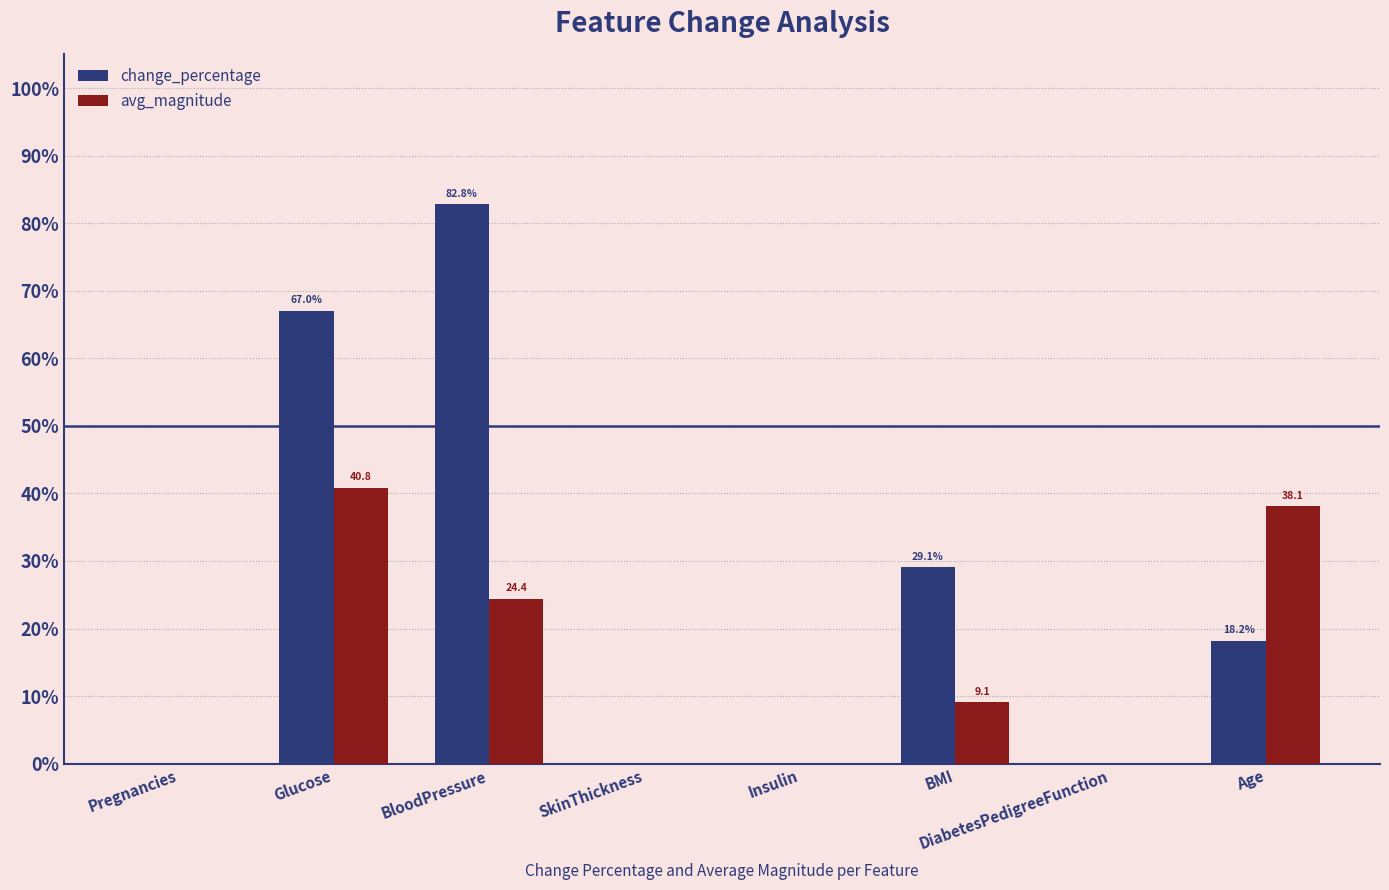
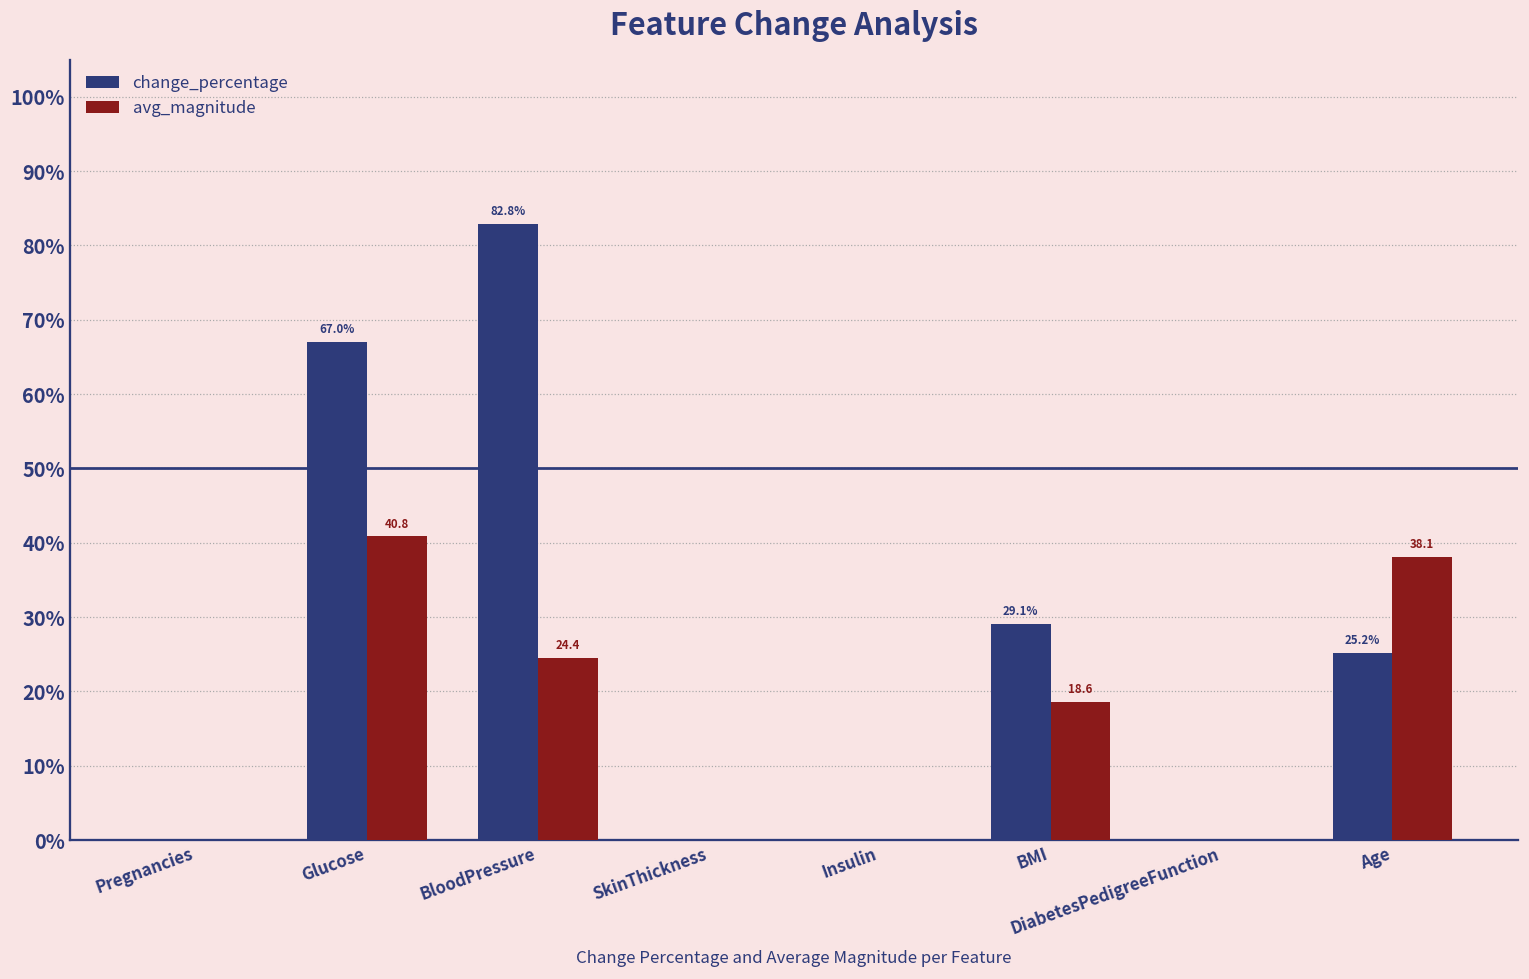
avg_magnitude, BMI: 9.1 -> 18.6
change_percentage, Age: 18.2% -> 25.2%
